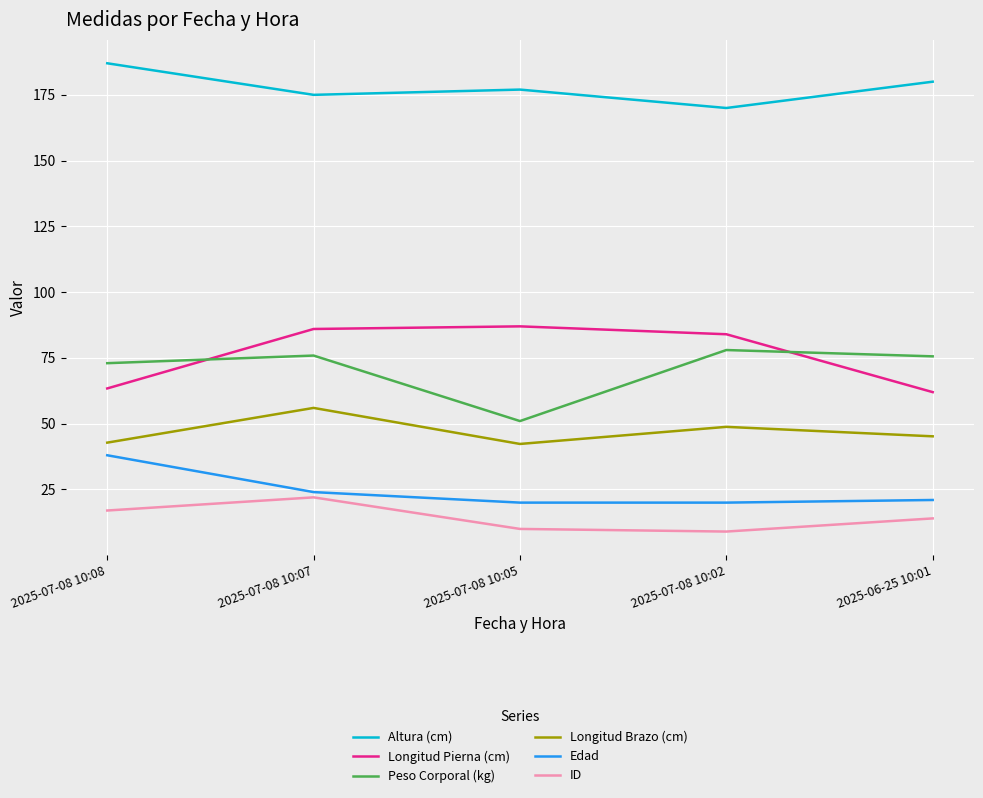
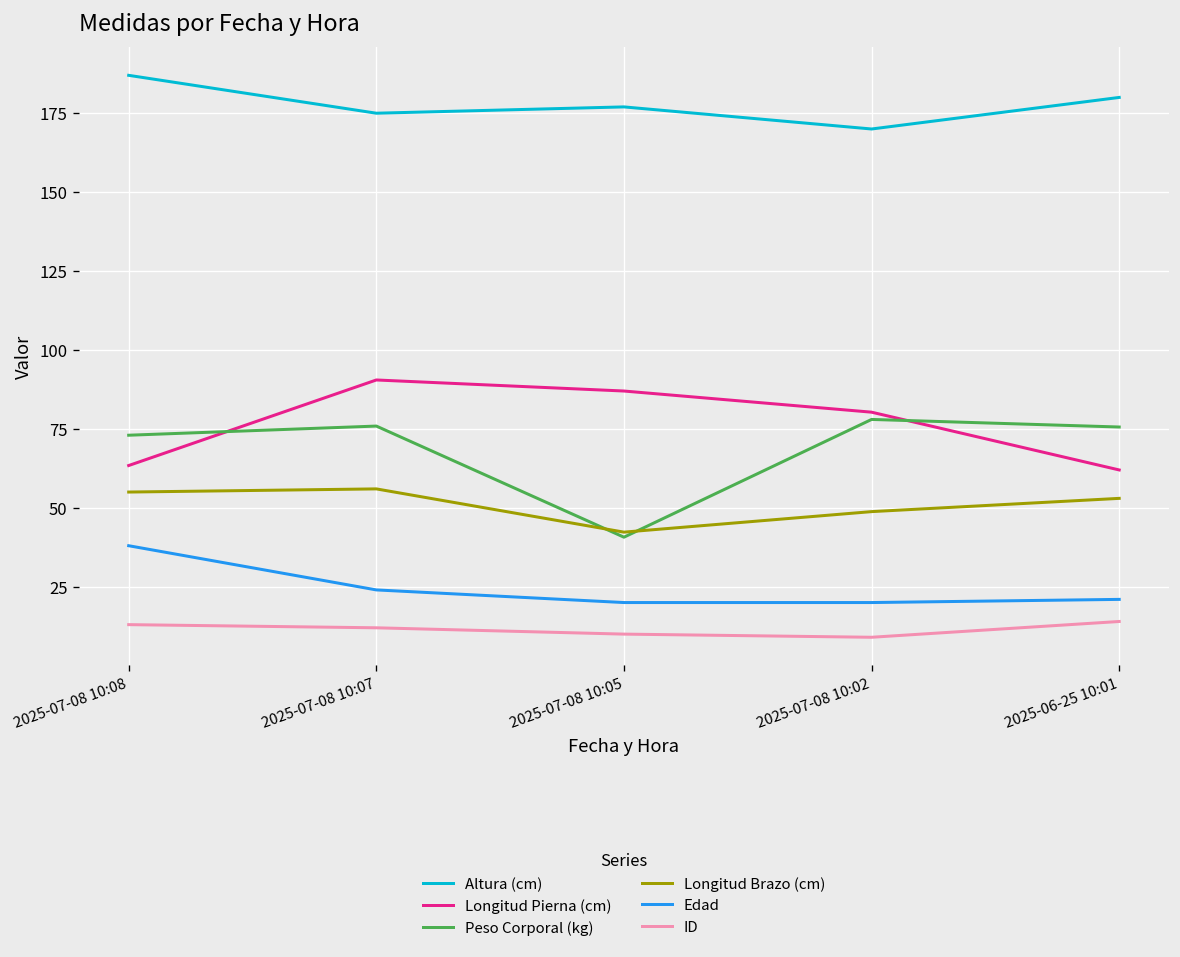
Longitud Brazo (cm), 2025-07-08 10:08: 43 -> 55
ID, 2025-07-08 10:08: 17 -> 13
Longitud Pierna (cm), 2025-07-08 10:07: 86 -> 91
ID, 2025-07-08 10:07: 22 -> 12
Peso Corporal (kg), 2025-07-08 10:05: 51 -> 41
Longitud Pierna (cm), 2025-07-08 10:02: 84 -> 80
Longitud Brazo (cm), 2025-06-25 10:01: 45 -> 53
